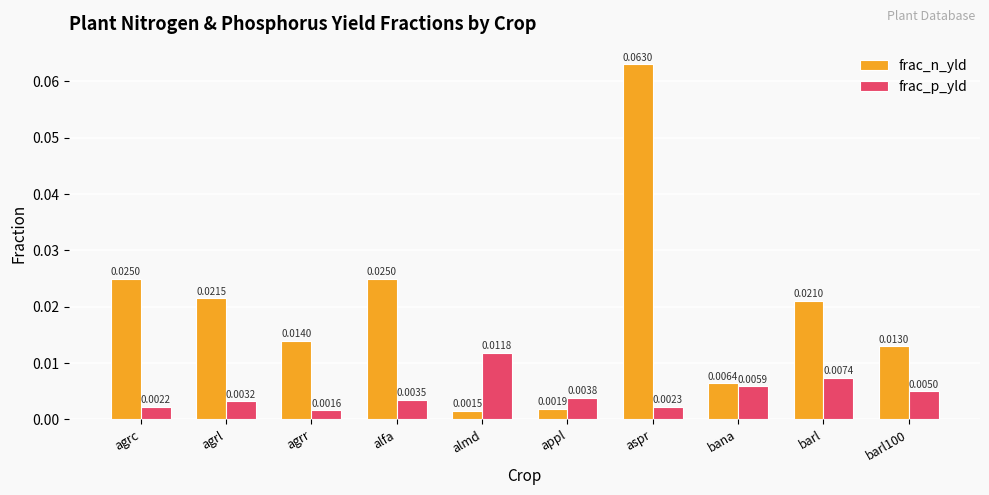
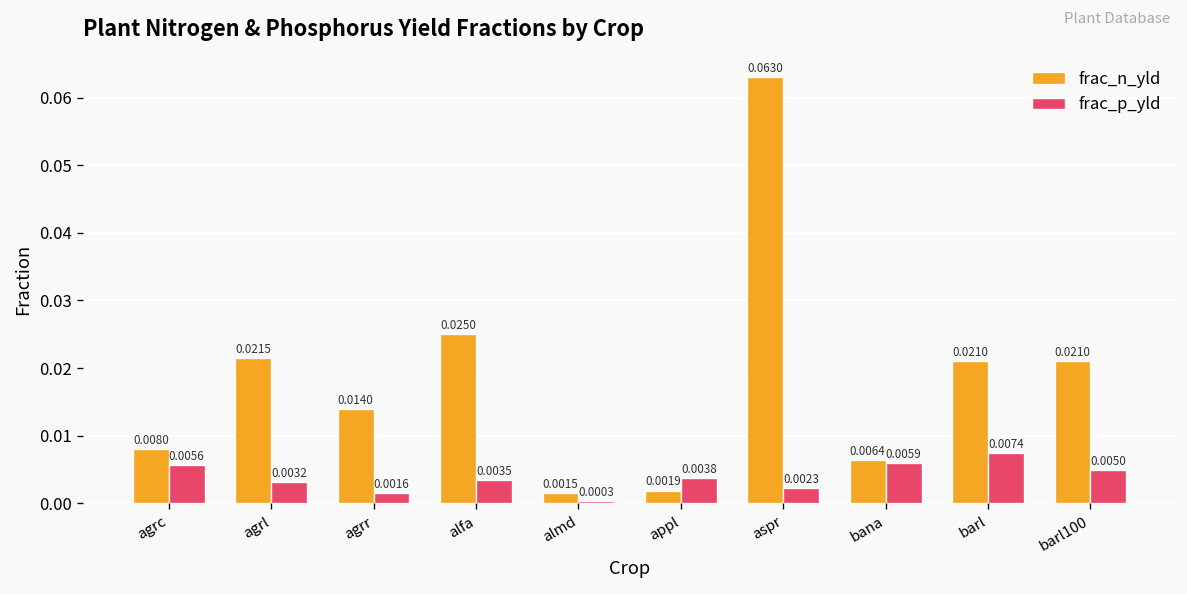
frac_n_yld, agrc: 0.0250 -> 0.0080
frac_p_yld, agrc: 0.0022 -> 0.0056
frac_p_yld, almd: 0.0118 -> 0.0003
frac_n_yld, barl100: 0.0130 -> 0.0210
